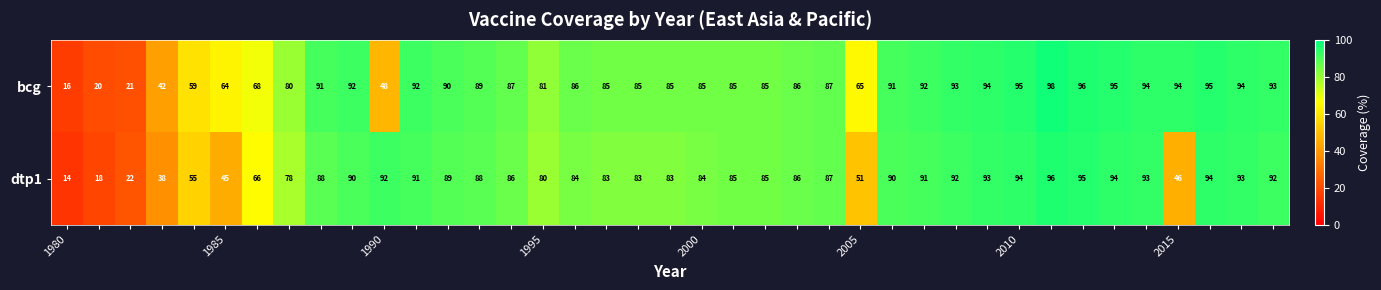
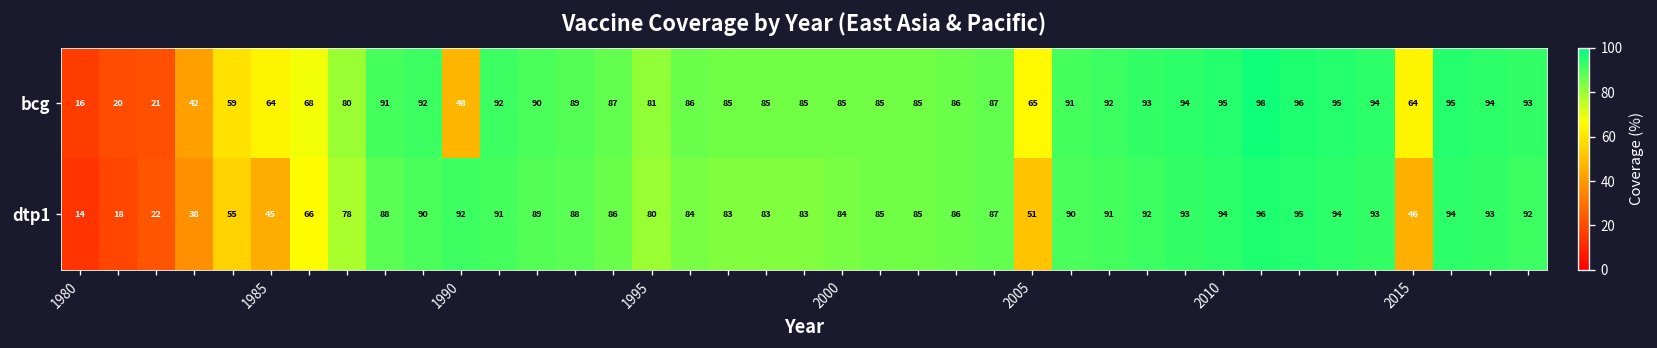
bcg, 2015: 94 -> 64
